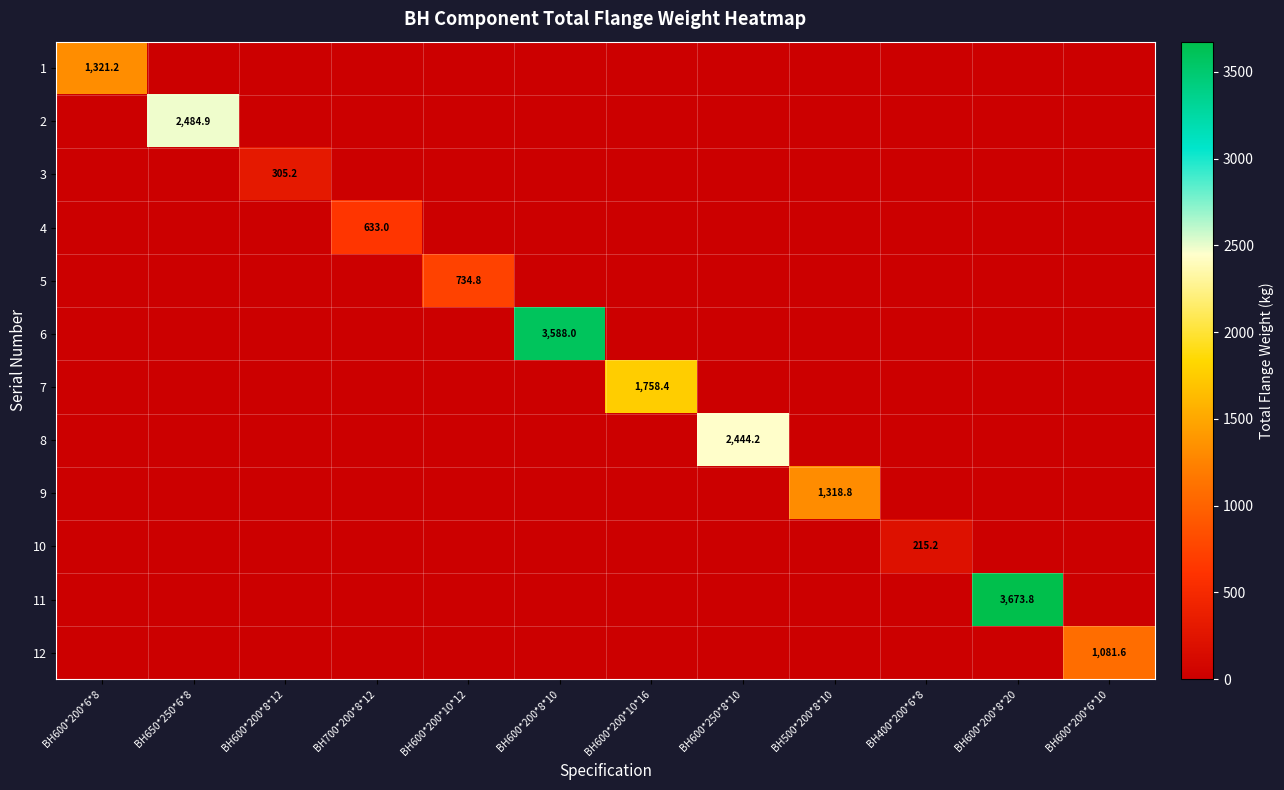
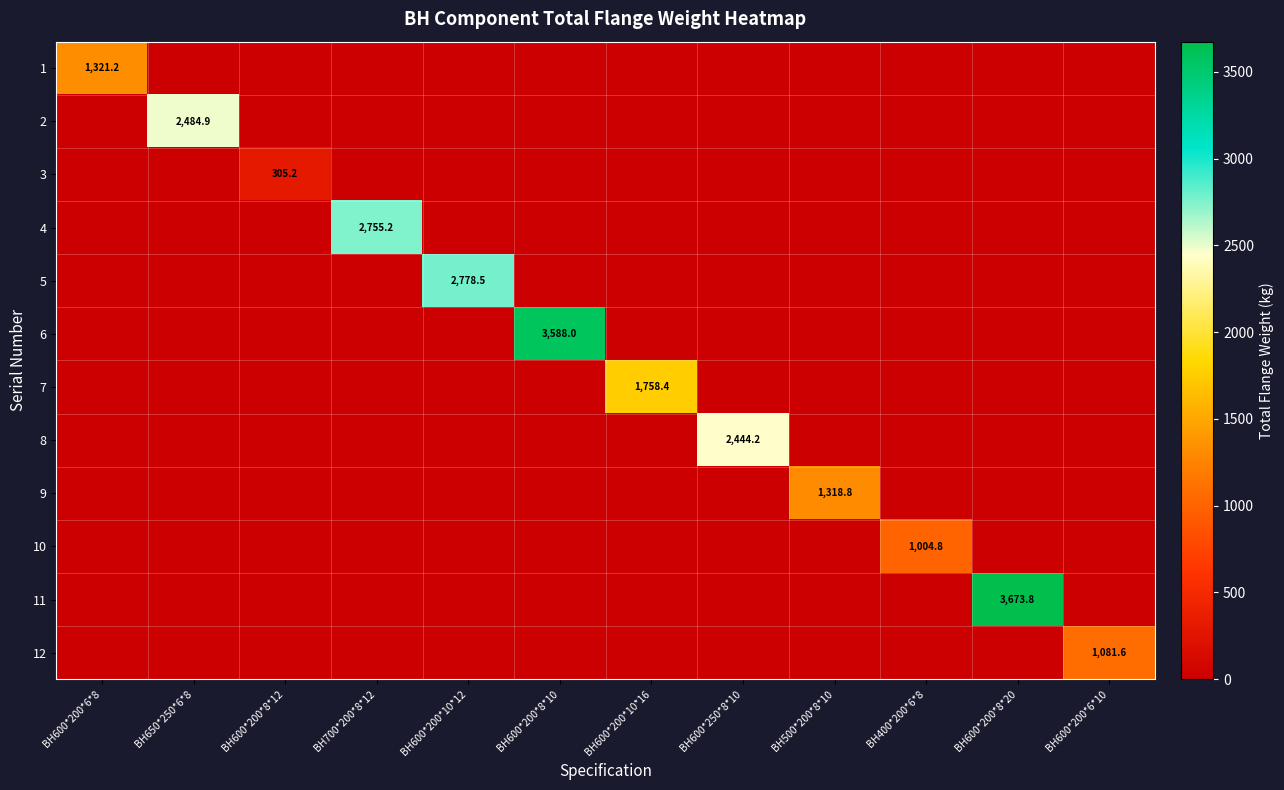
4, BH700*200*8*12: 633.0 -> 2,755.2
5, BH600*200*10*12: 734.8 -> 2,778.5
10, BH400*200*6*8: 215.2 -> 1,004.8
